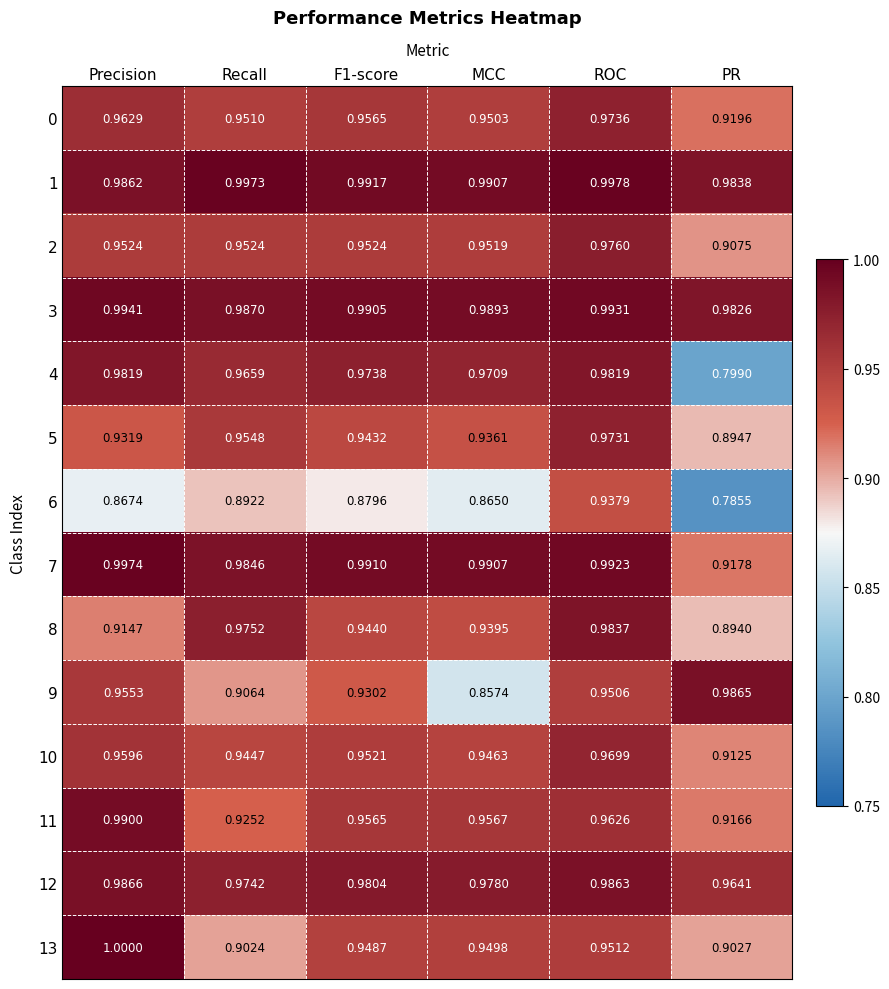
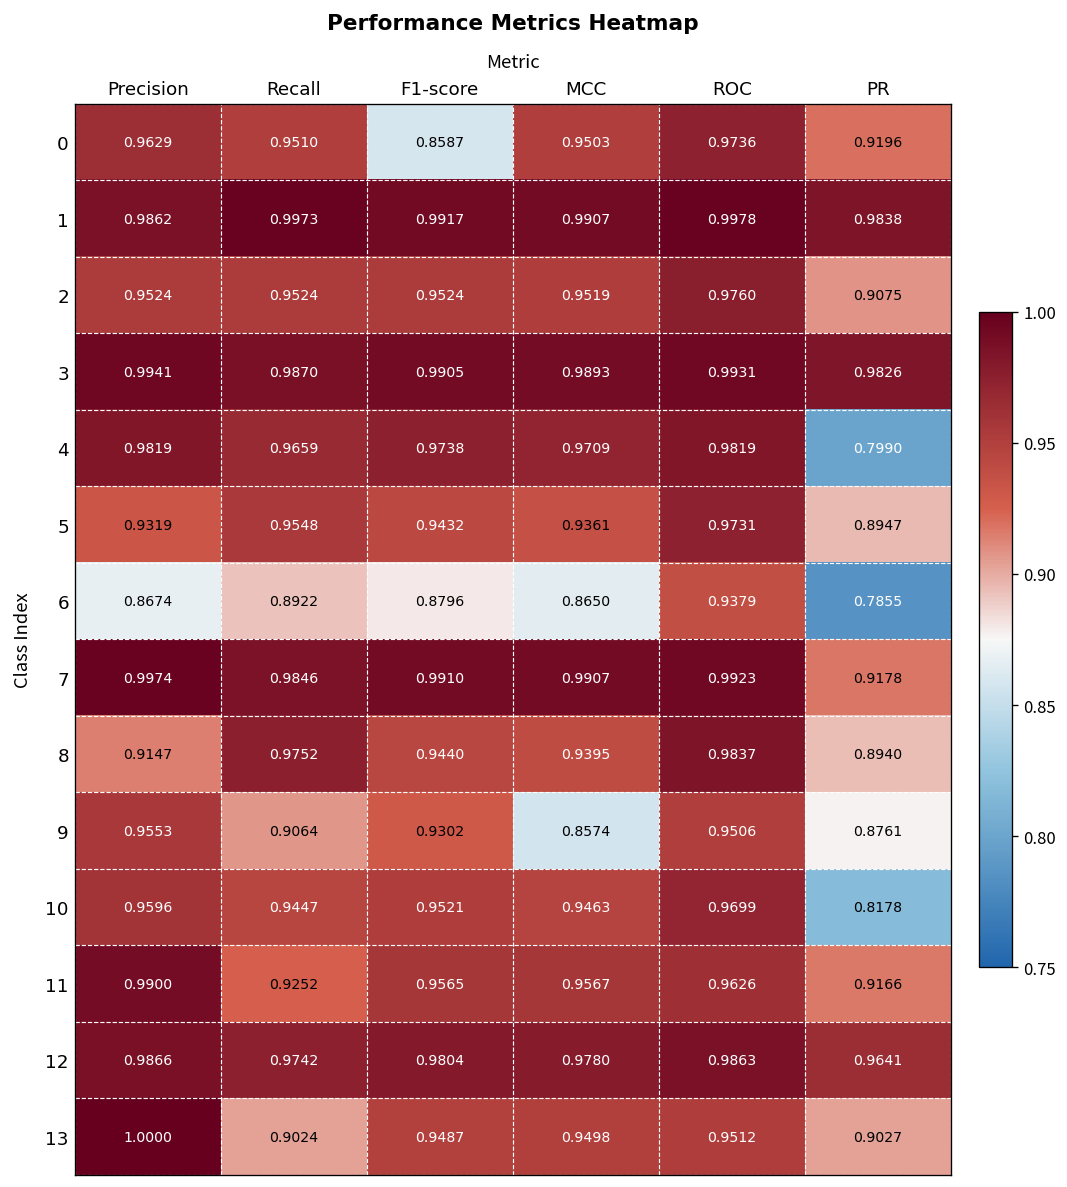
0, F1-score: 0.9565 -> 0.8587
9, PR: 0.9865 -> 0.8761
10, PR: 0.9125 -> 0.8178
